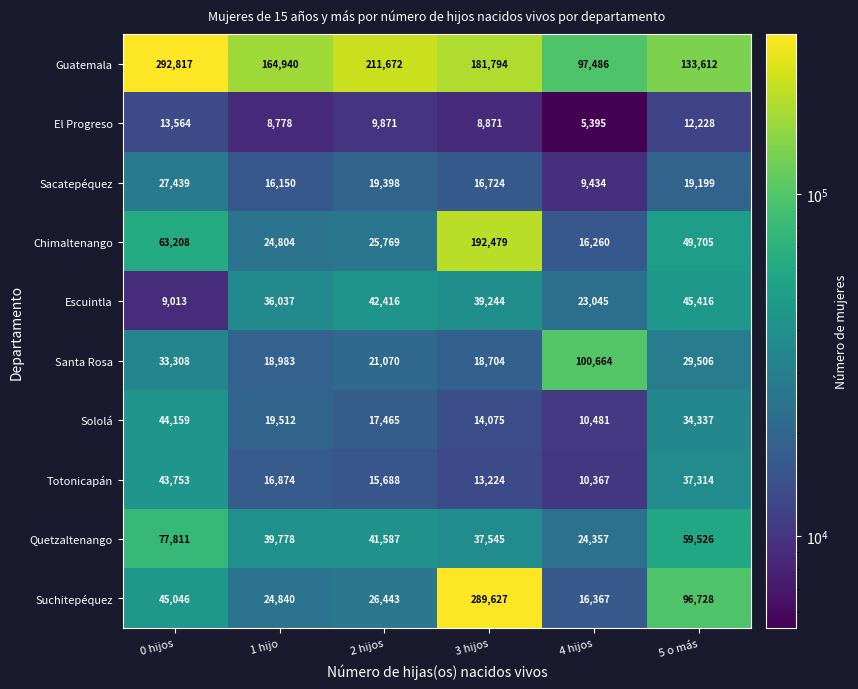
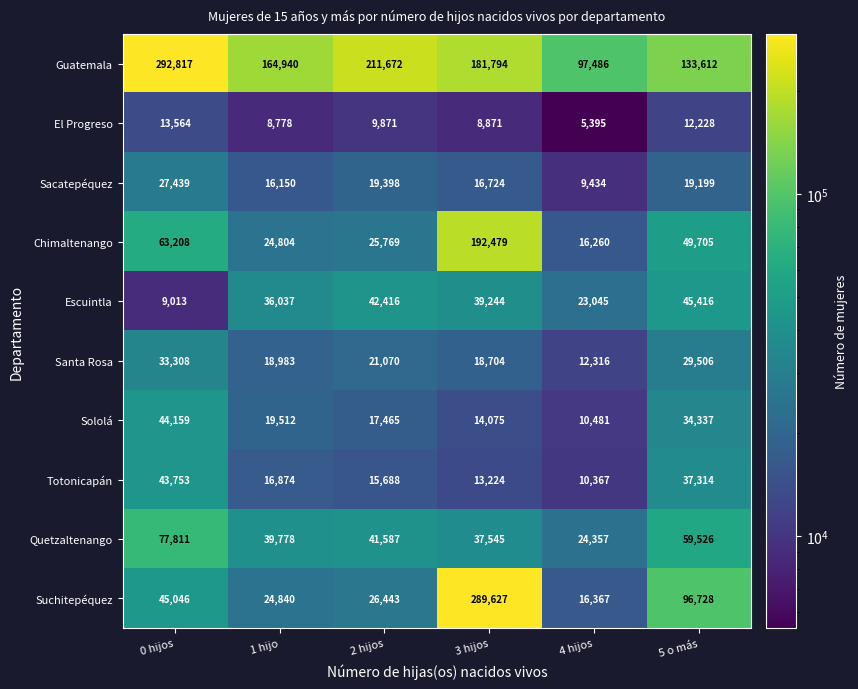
Santa Rosa, 4 hijos: 100,664 -> 12,316
